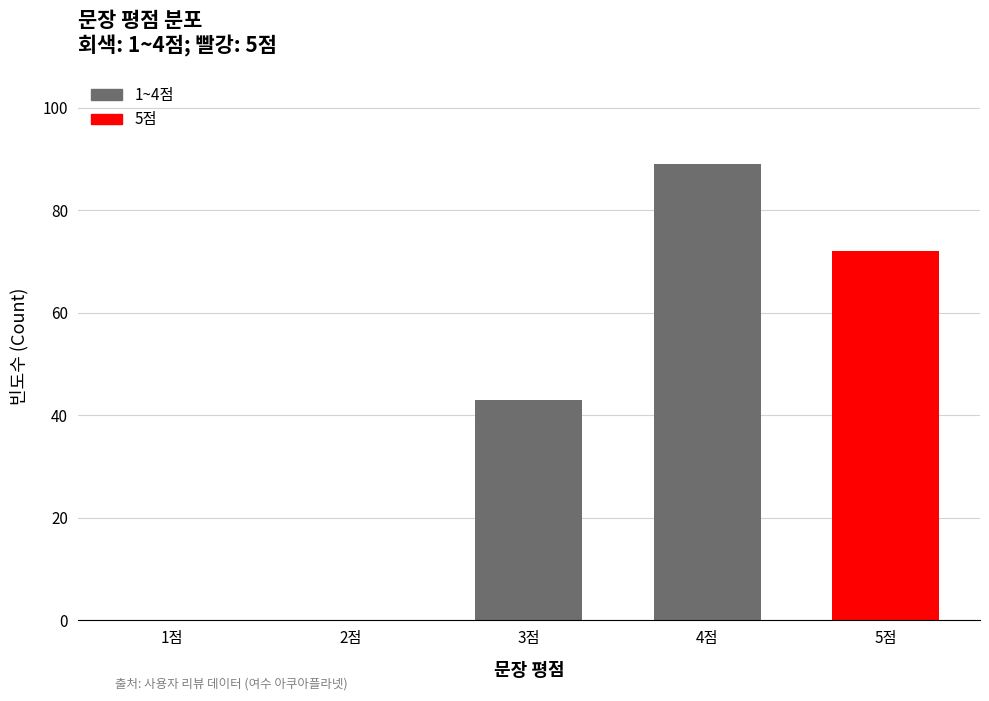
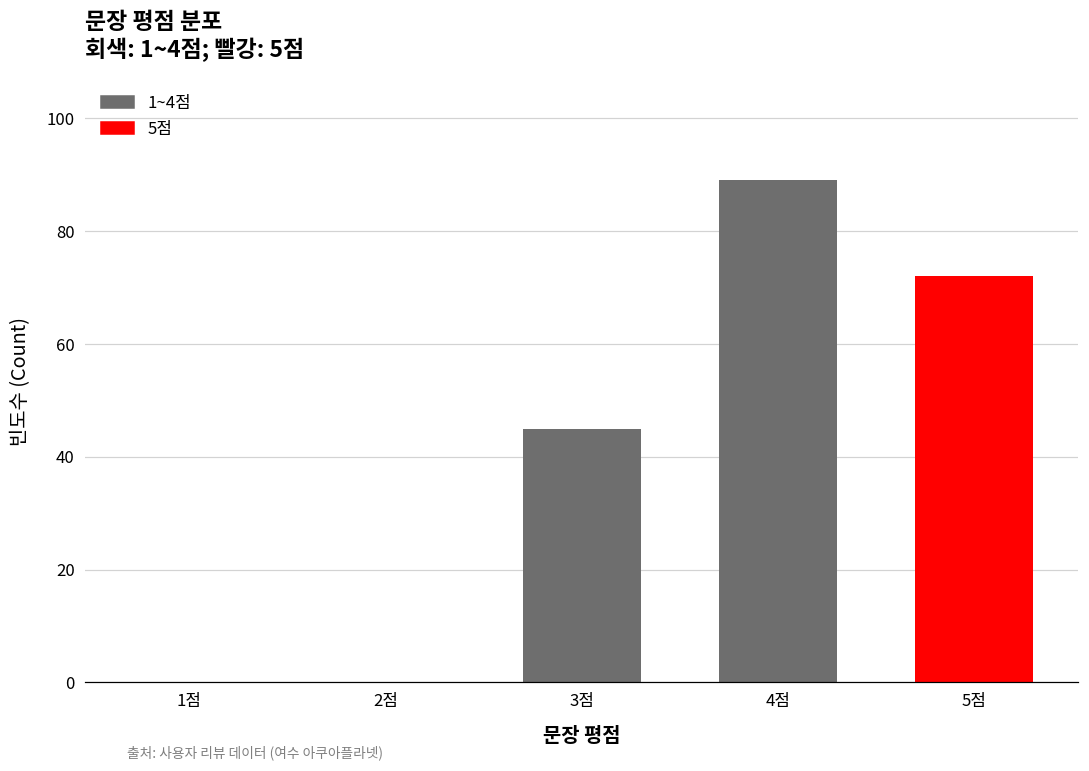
3점: 43 -> 45
